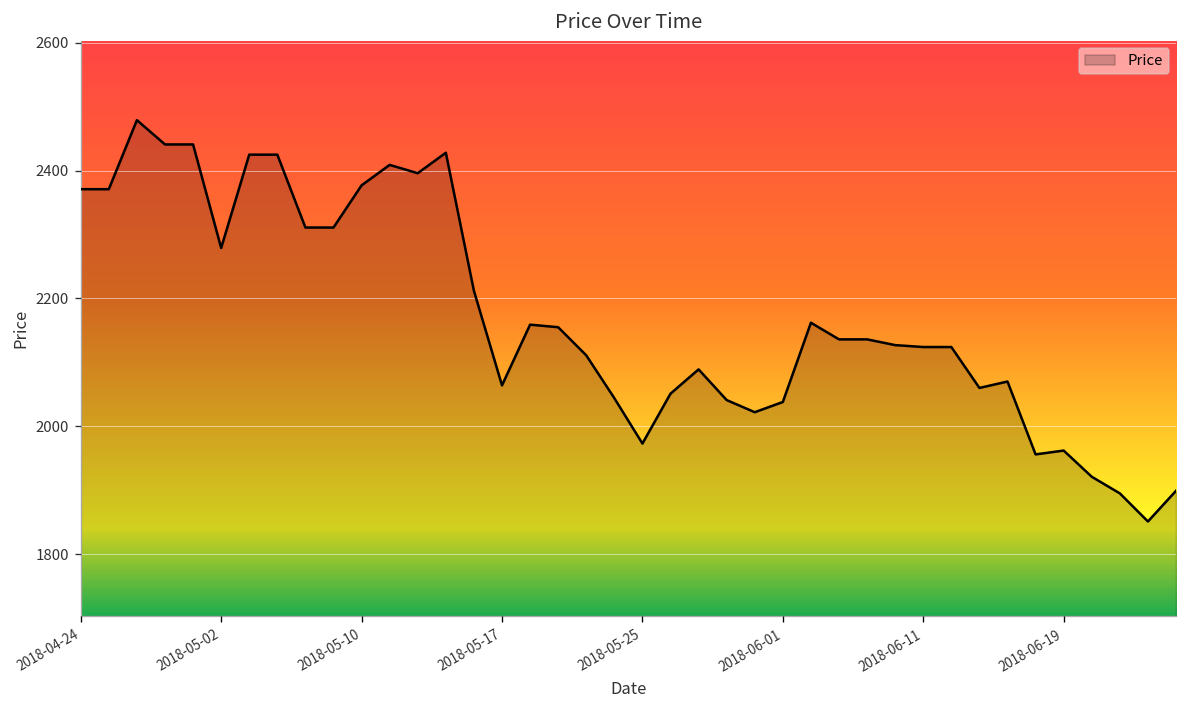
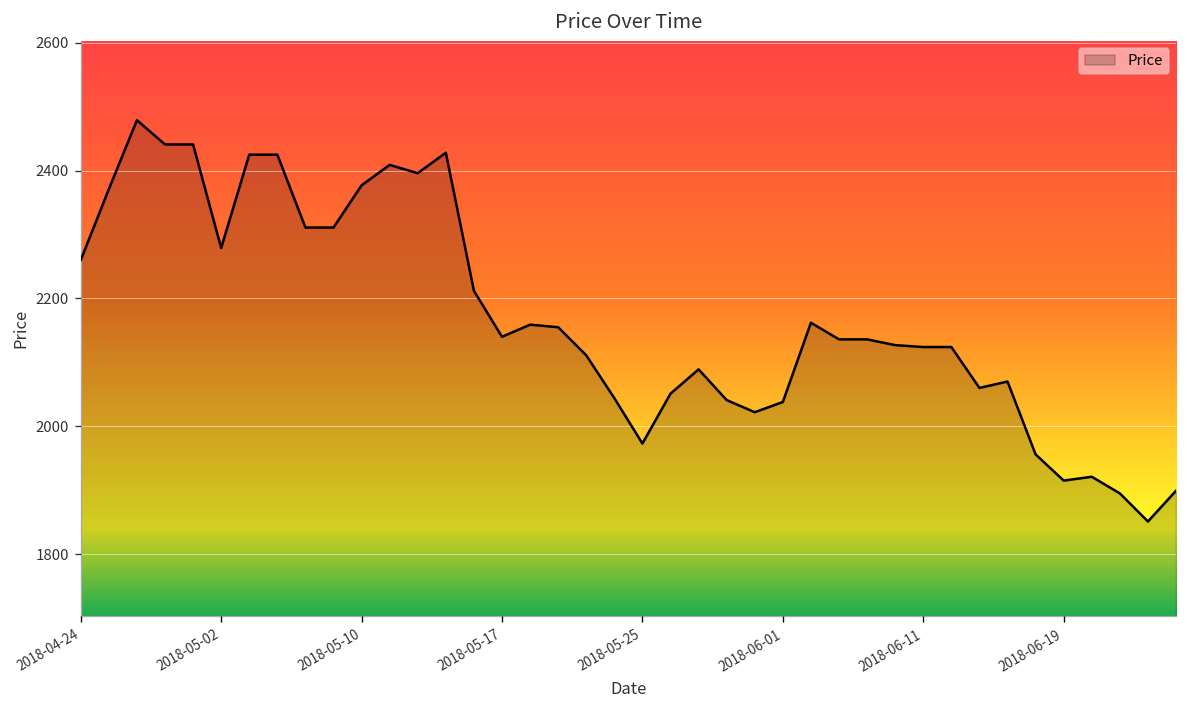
2018-04-24: 2370 -> 2260
2018-05-17: 2060 -> 2140
2018-06-19: 1960 -> 1920
